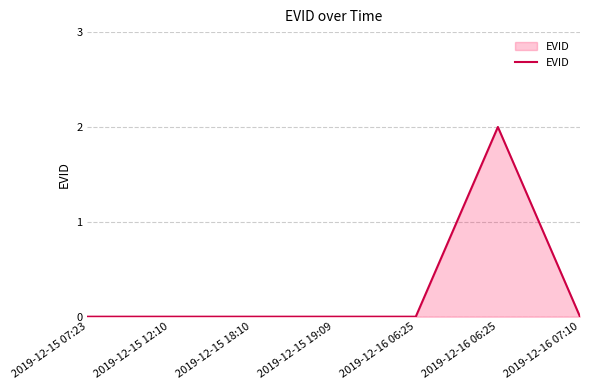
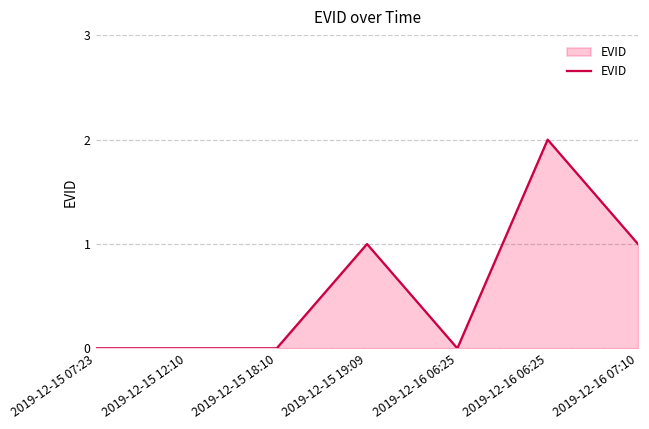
2019-12-15 19:09: 0 -> 1
2019-12-16 07:10: 0 -> 1
